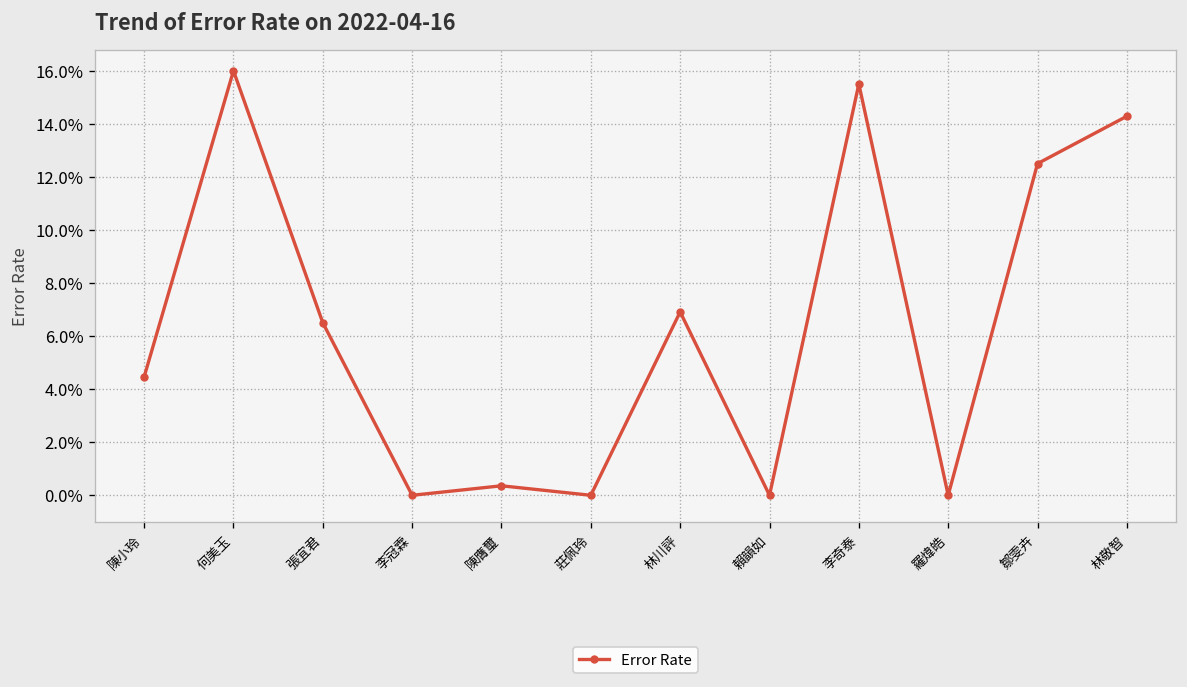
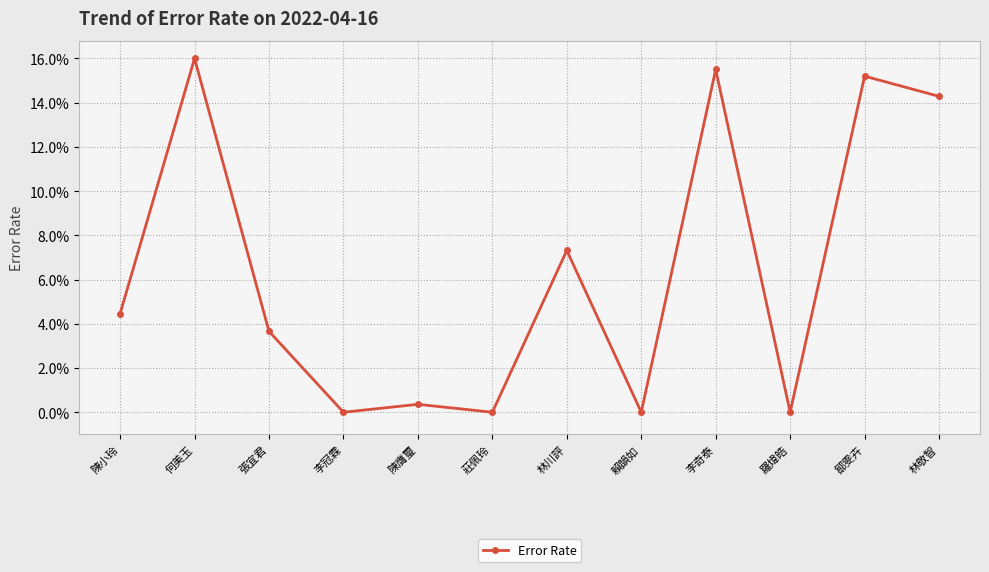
張宜君: 6.5% -> 3.7%
林川評: 6.9% -> 7.3%
鄒雯卉: 12.5% -> 15.2%
